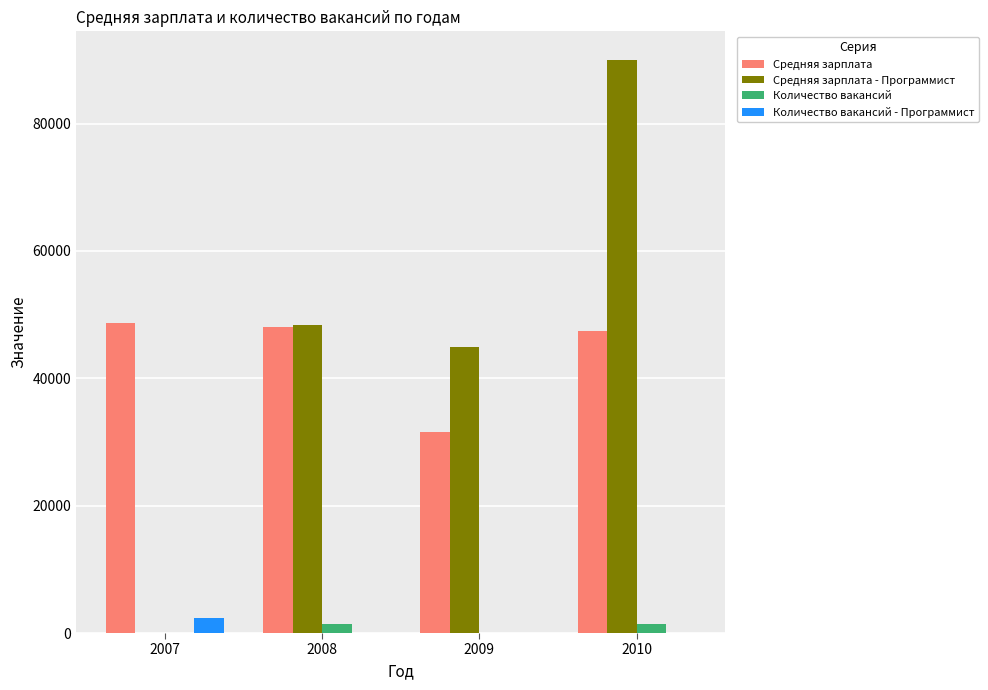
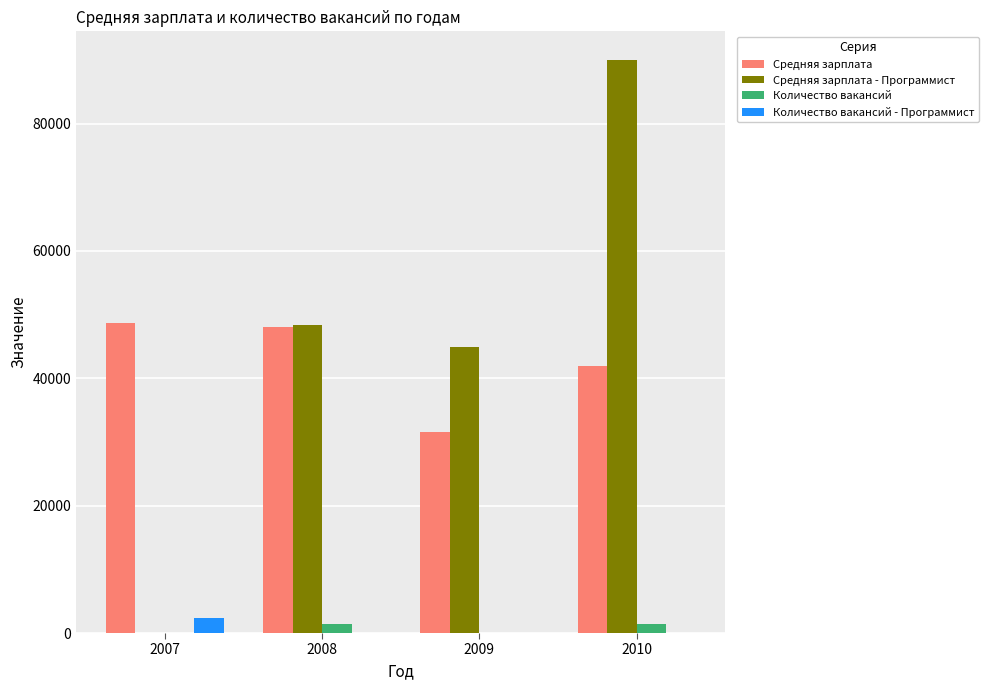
Средняя зарплата, 2010: 47000 -> 42000
